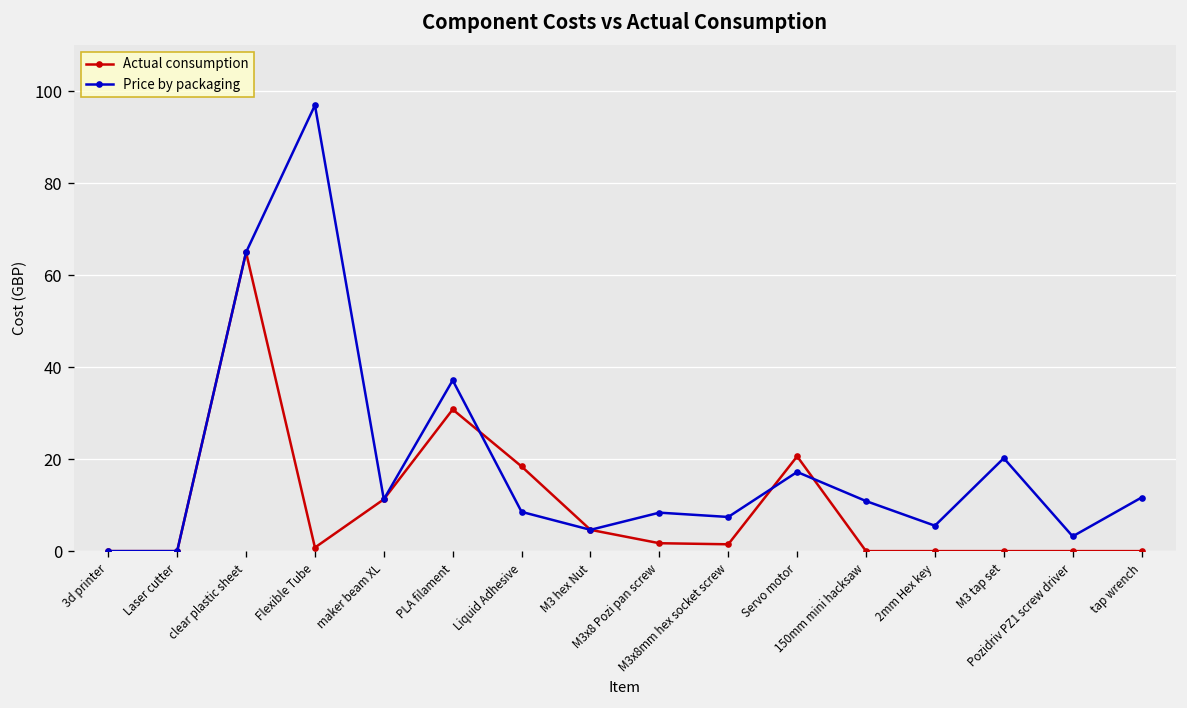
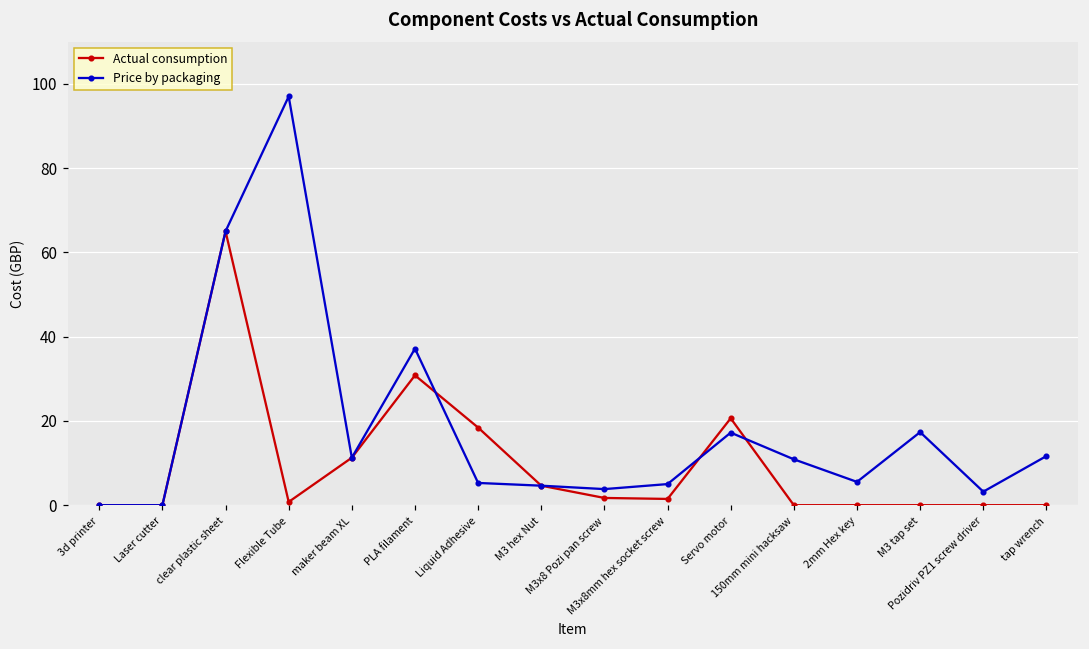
Price by packaging, Liquid Adhesive: 9 -> 5
Price by packaging, M3x8 Pozi pan screw: 8 -> 4
Price by packaging, M3x8mm hex socket screw: 7 -> 5
Price by packaging, M3 tap set: 20 -> 17
